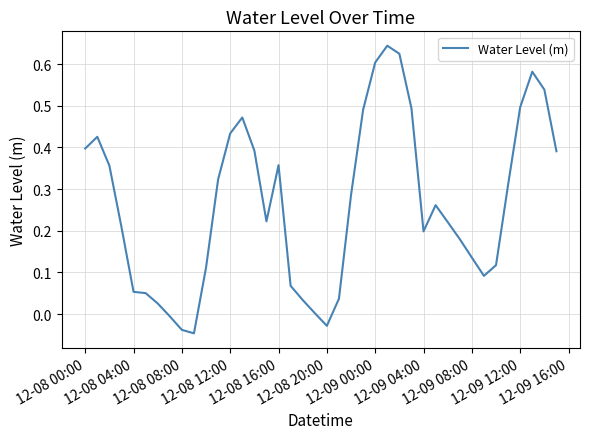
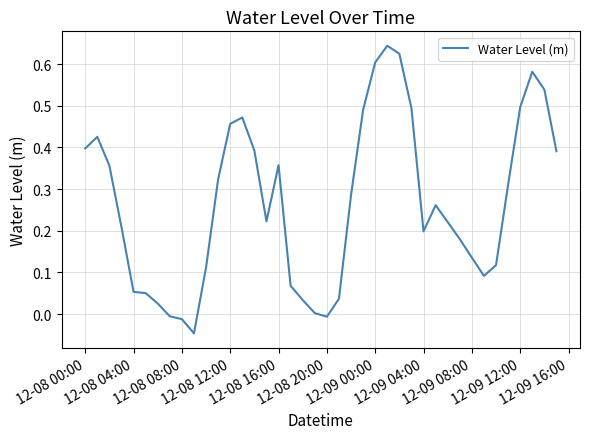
12-08 08:00: -0.04 -> -0.01
12-08 12:00: 0.43 -> 0.46
12-08 20:00: -0.03 -> -0.01
